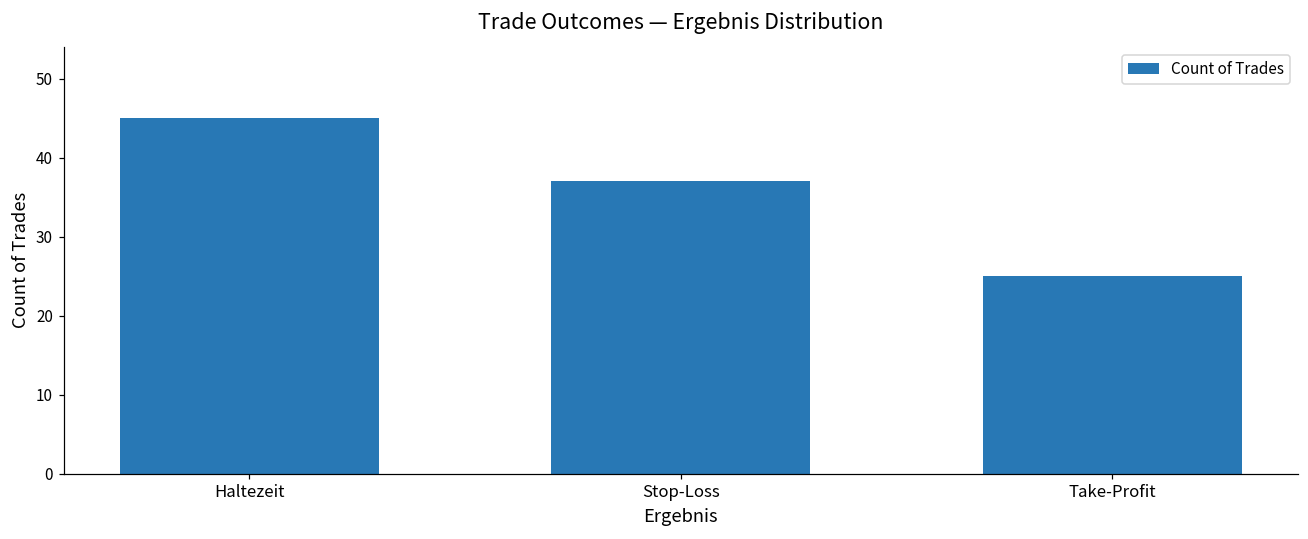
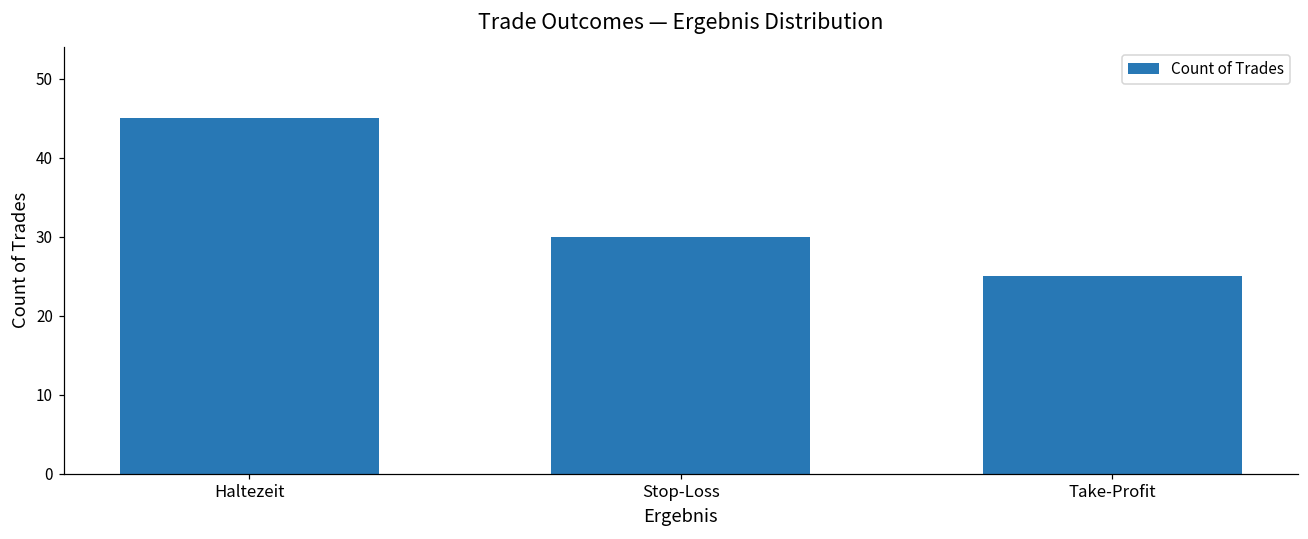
Stop-Loss: 37 -> 30
